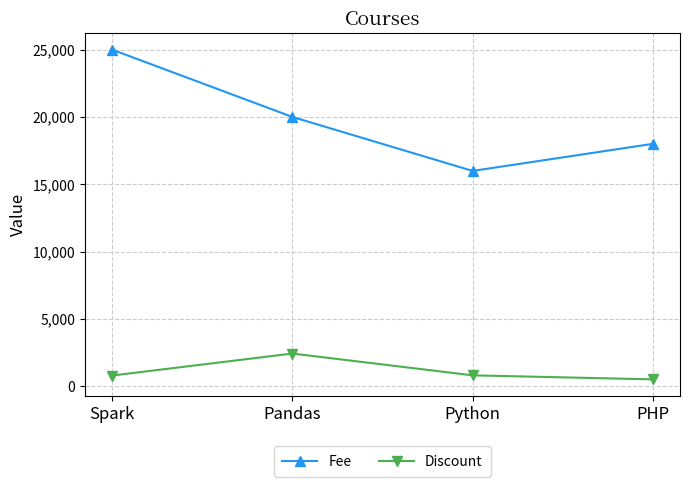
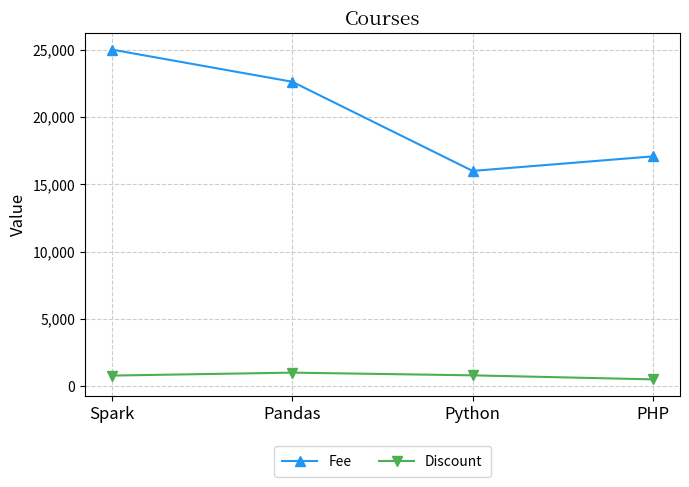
Fee, Pandas: 20,000 -> 22,600
Discount, Pandas: 2,400 -> 1,000
Fee, PHP: 18,000 -> 17,100
